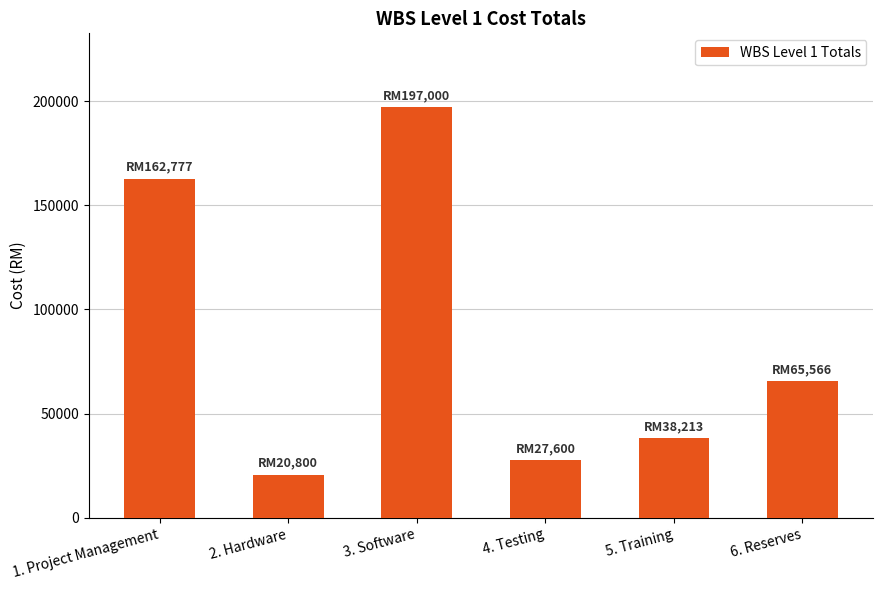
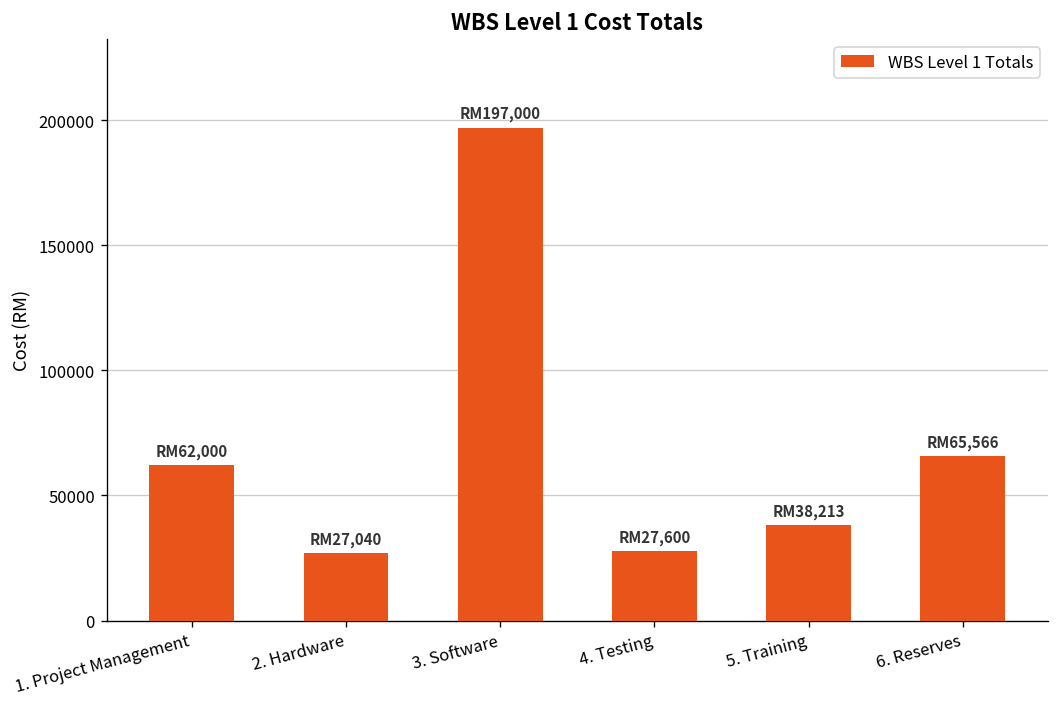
1. Project Management: 162,777 -> 62,000
2. Hardware: 20,800 -> 27,040
